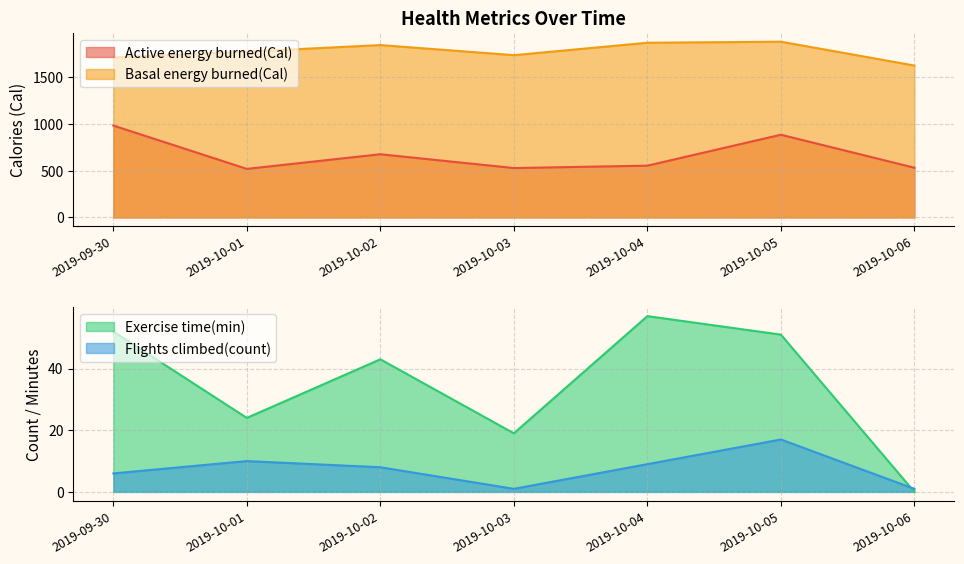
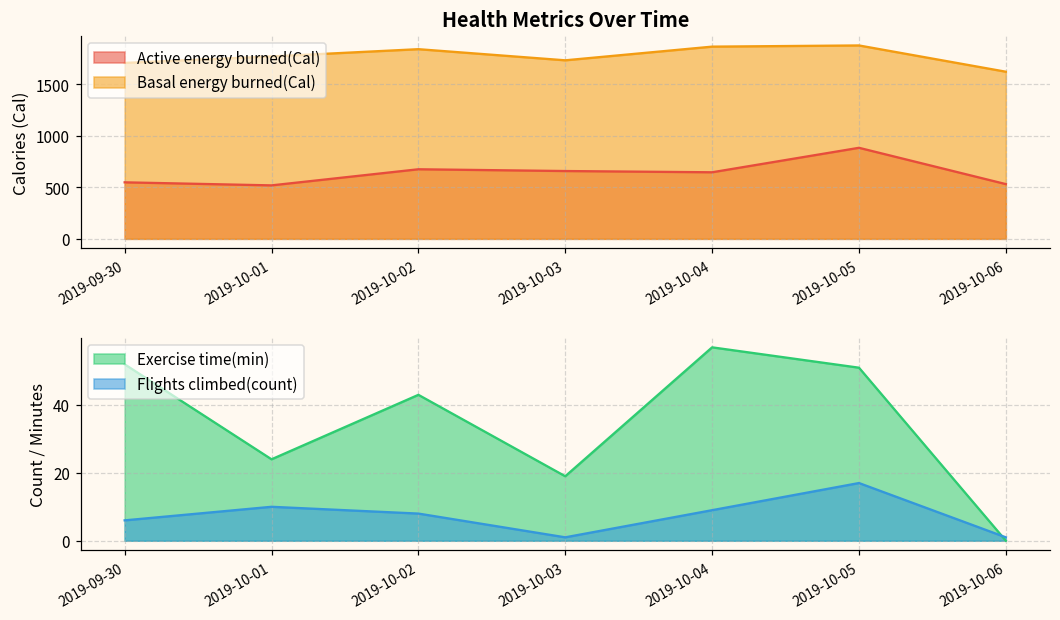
Health Metrics Over Time, Active energy burned(Cal), 2019-09-30: 1000 -> 500
Health Metrics Over Time, Active energy burned(Cal), 2019-10-03: 500 -> 700
Health Metrics Over Time, Active energy burned(Cal), 2019-10-04: 550 -> 650
